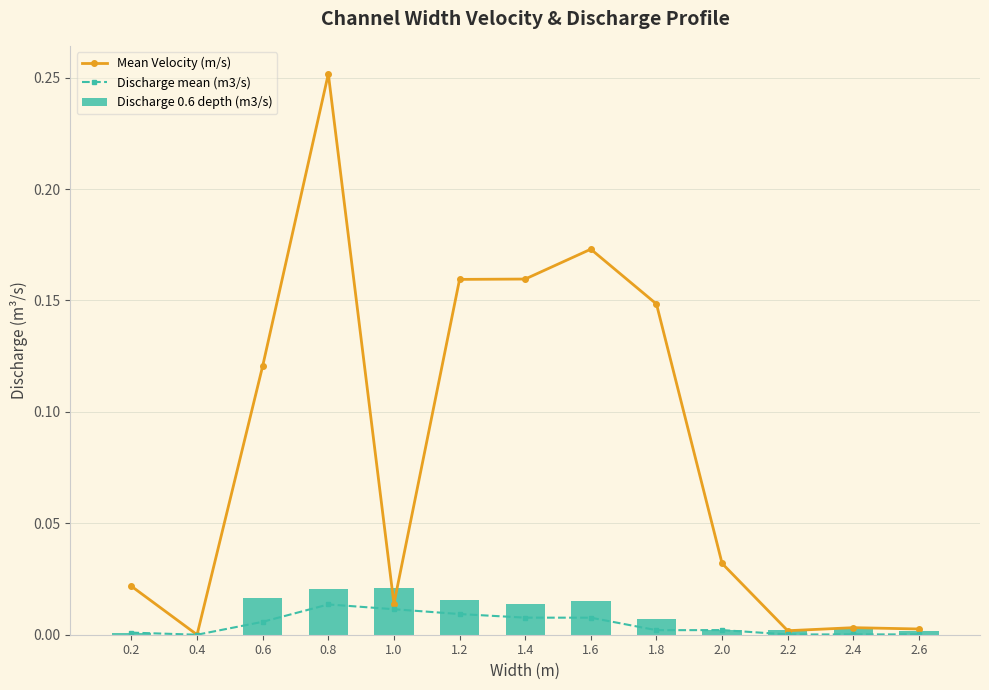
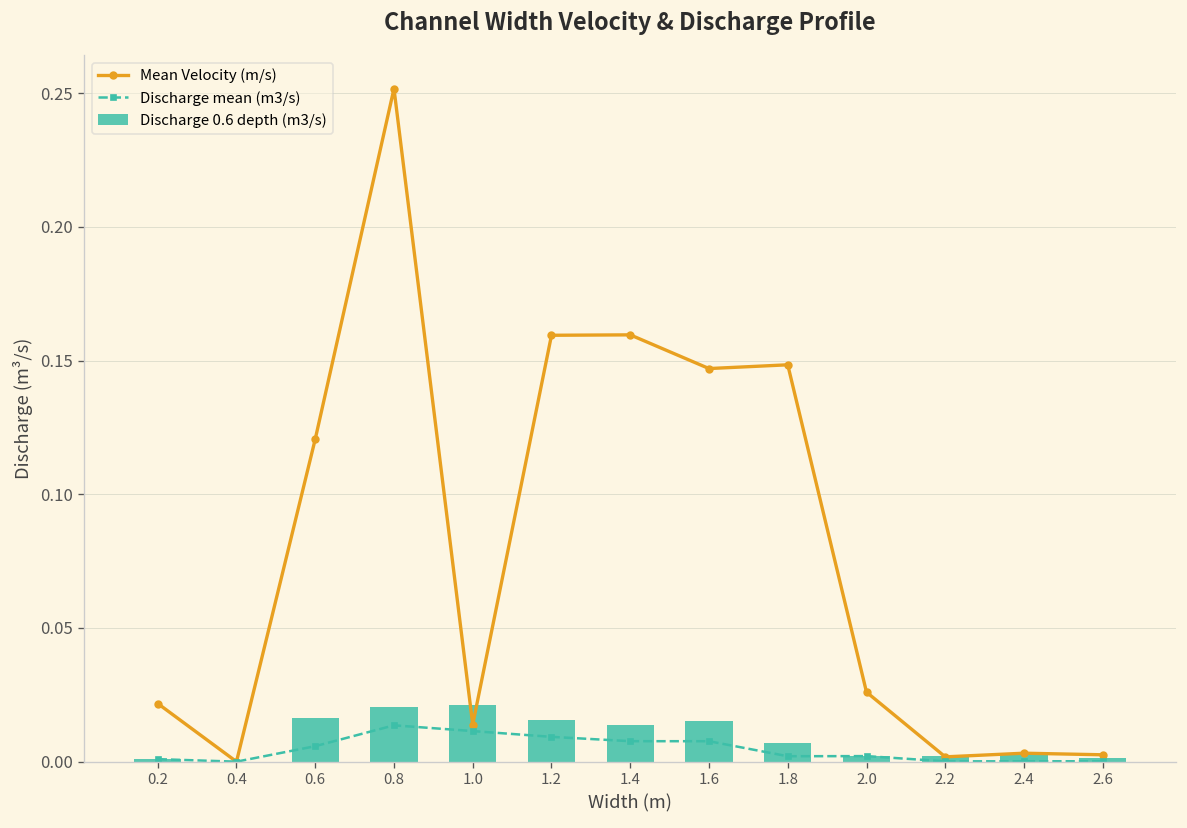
Mean Velocity (m/s), 1.6: 0.173 -> 0.147
Mean Velocity (m/s), 2.0: 0.032 -> 0.026
